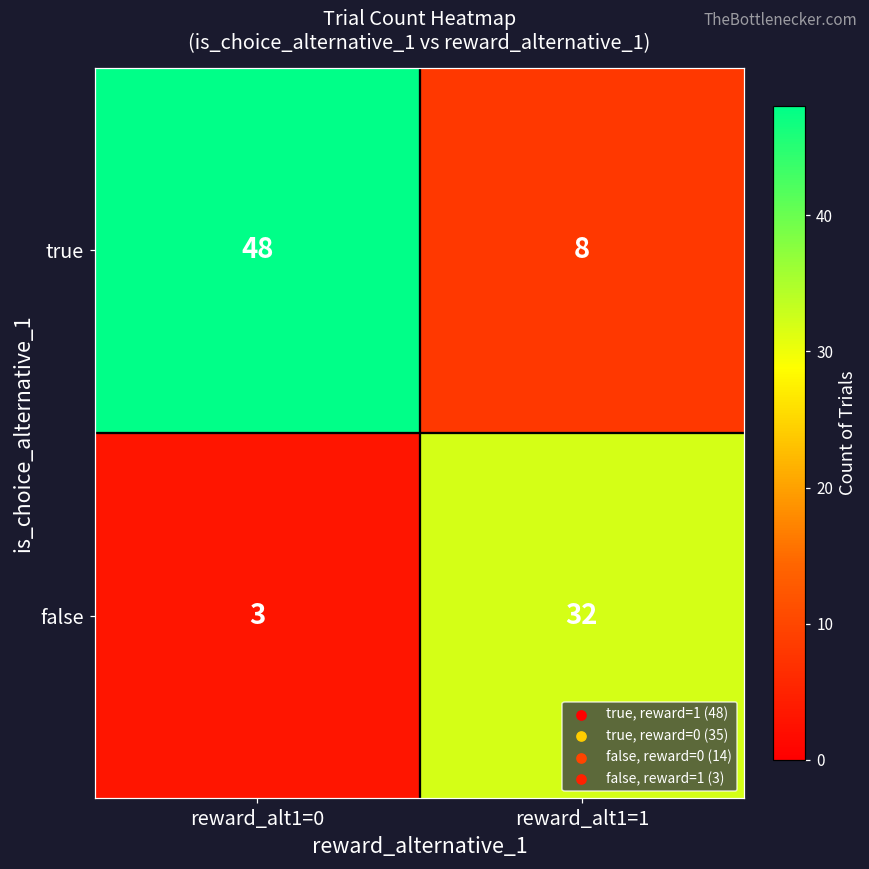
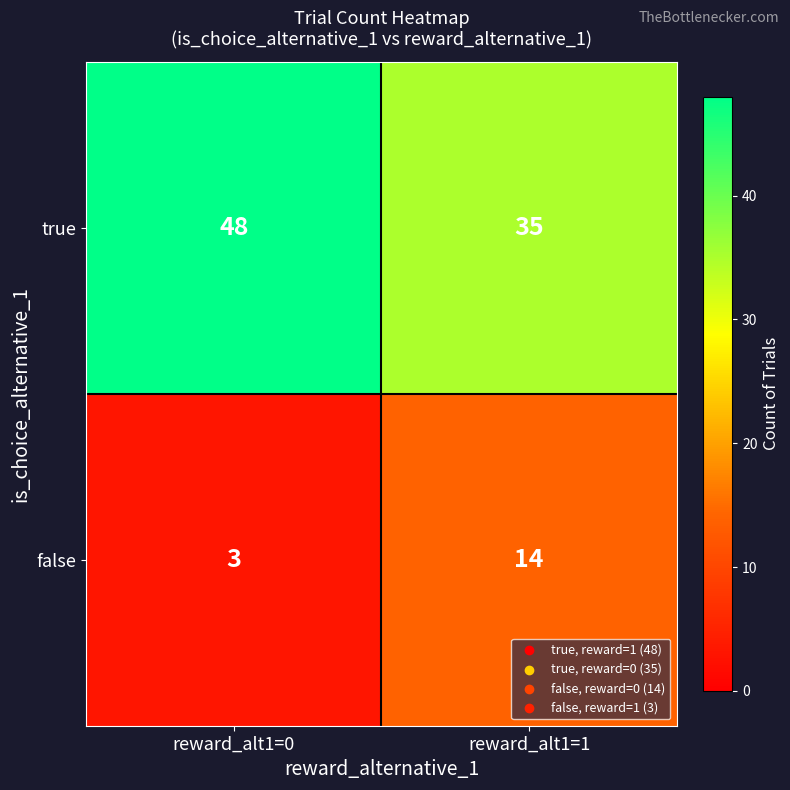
true, reward_alt1=1: 8 -> 35
false, reward_alt1=1: 32 -> 14
